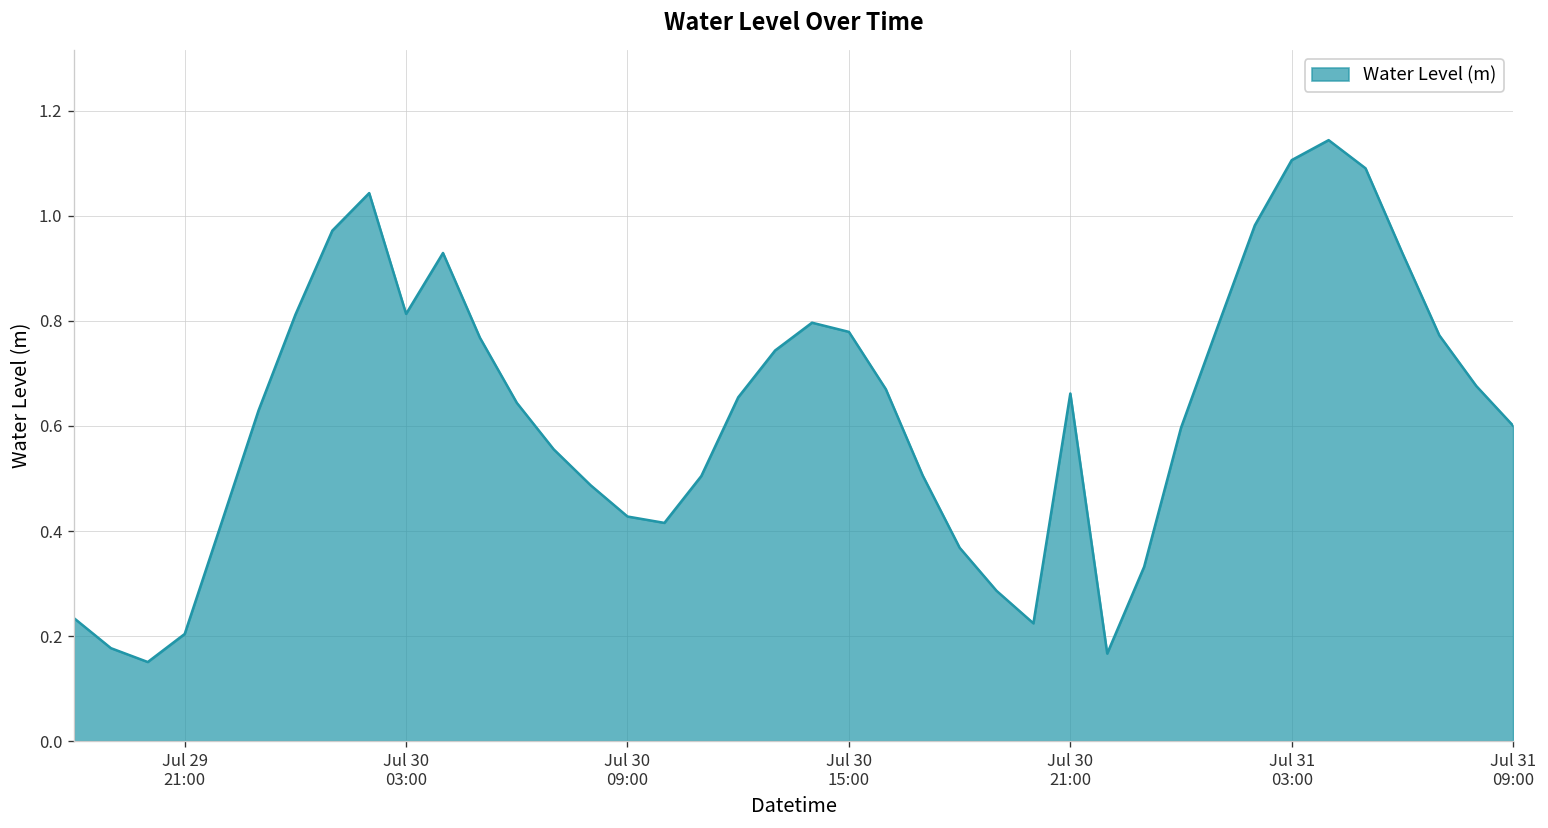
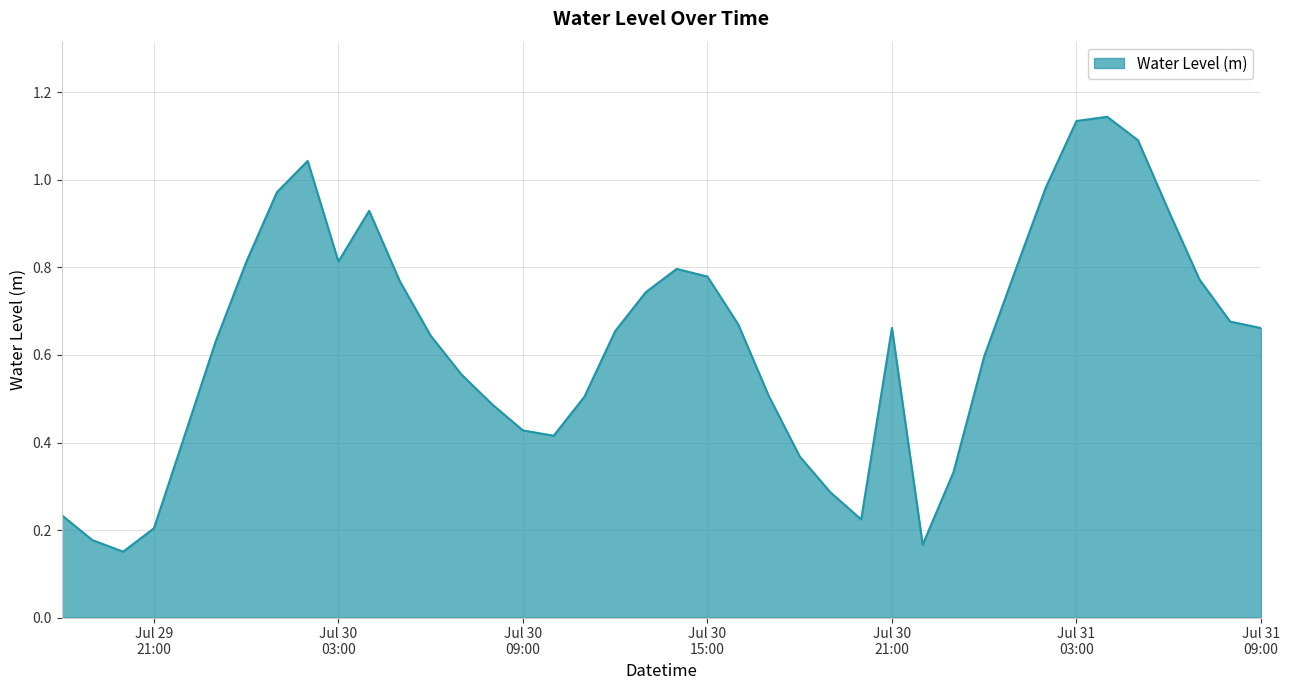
Jul 31 03:00: 1.11 -> 1.13
Jul 31 09:00: 0.60 -> 0.66
